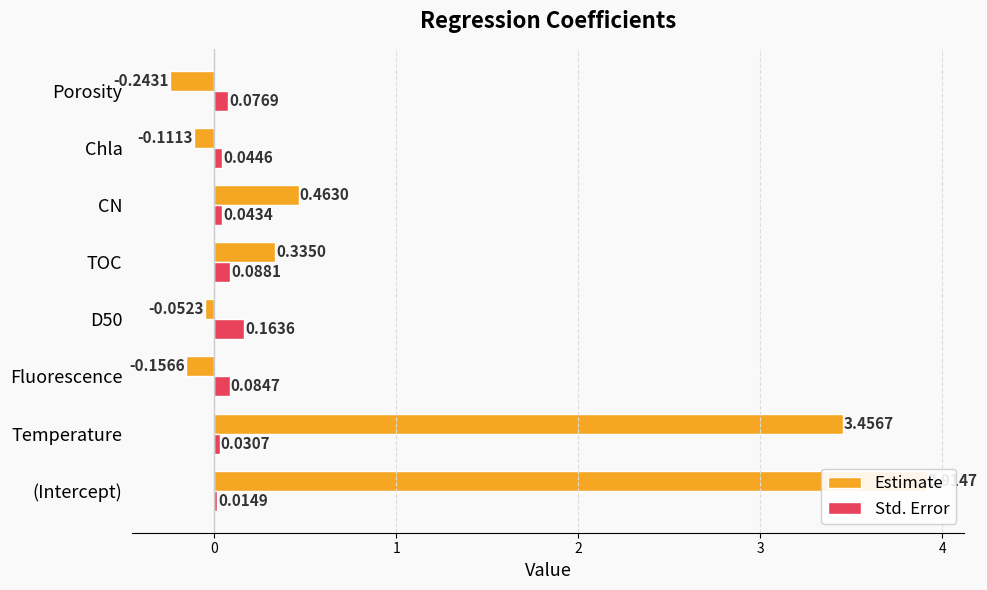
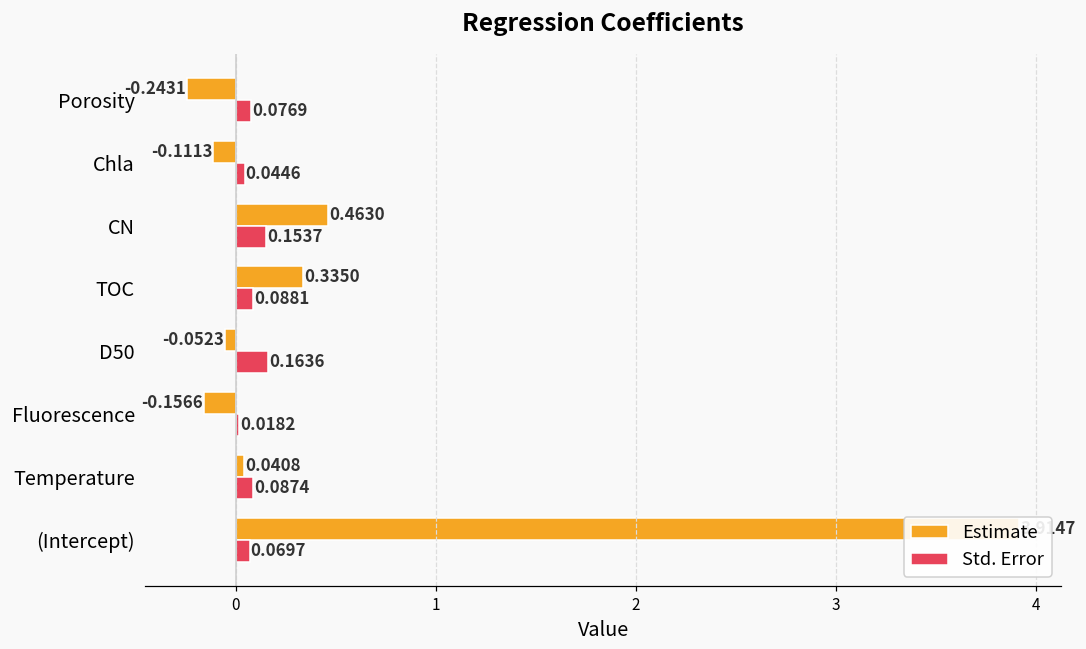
Std. Error, CN: 0.0434 -> 0.1537
Std. Error, Fluorescence: 0.0847 -> 0.0182
Estimate, Temperature: 3.4567 -> 0.0408
Std. Error, Temperature: 0.0307 -> 0.0874
Std. Error, (Intercept): 0.0149 -> 0.0697
